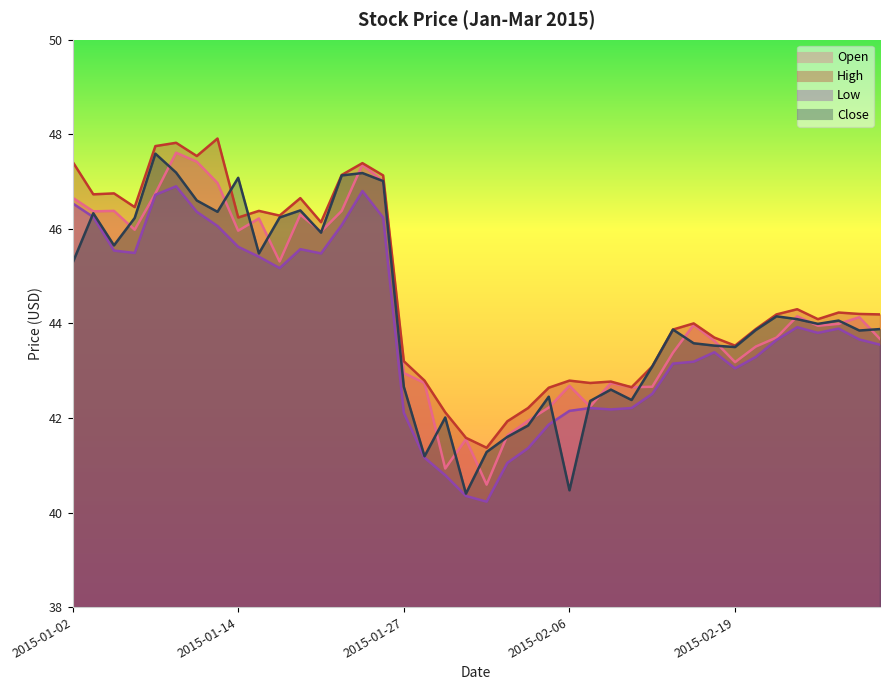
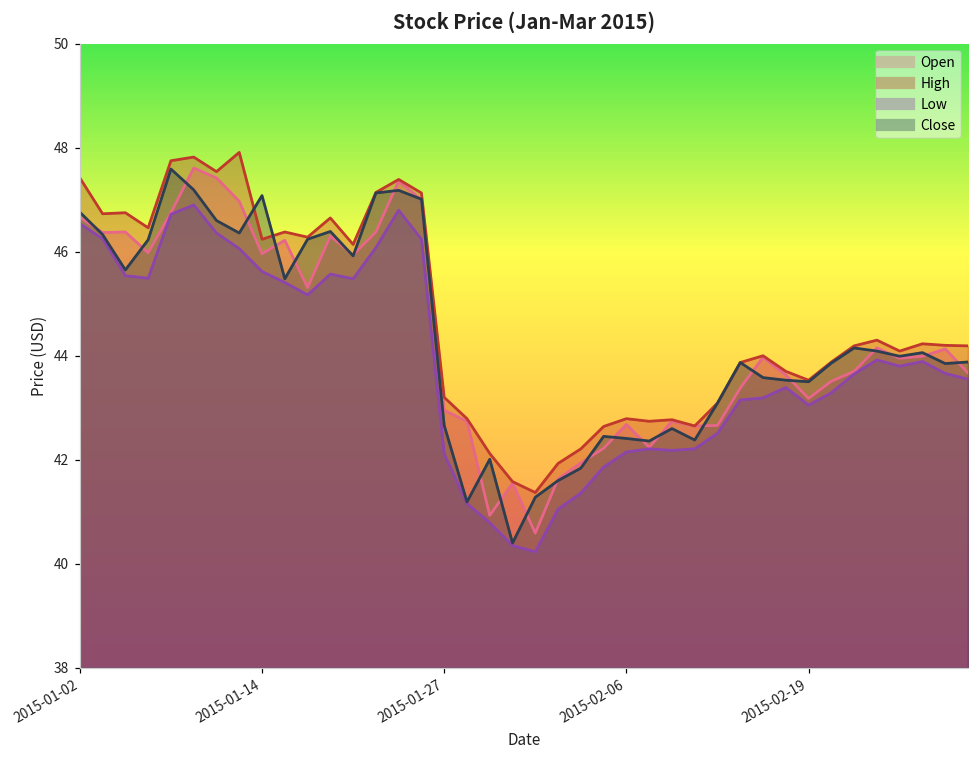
Close, 2015-01-02: 45.3 -> 46.8
Close, 2015-02-06: 40.5 -> 42.4
